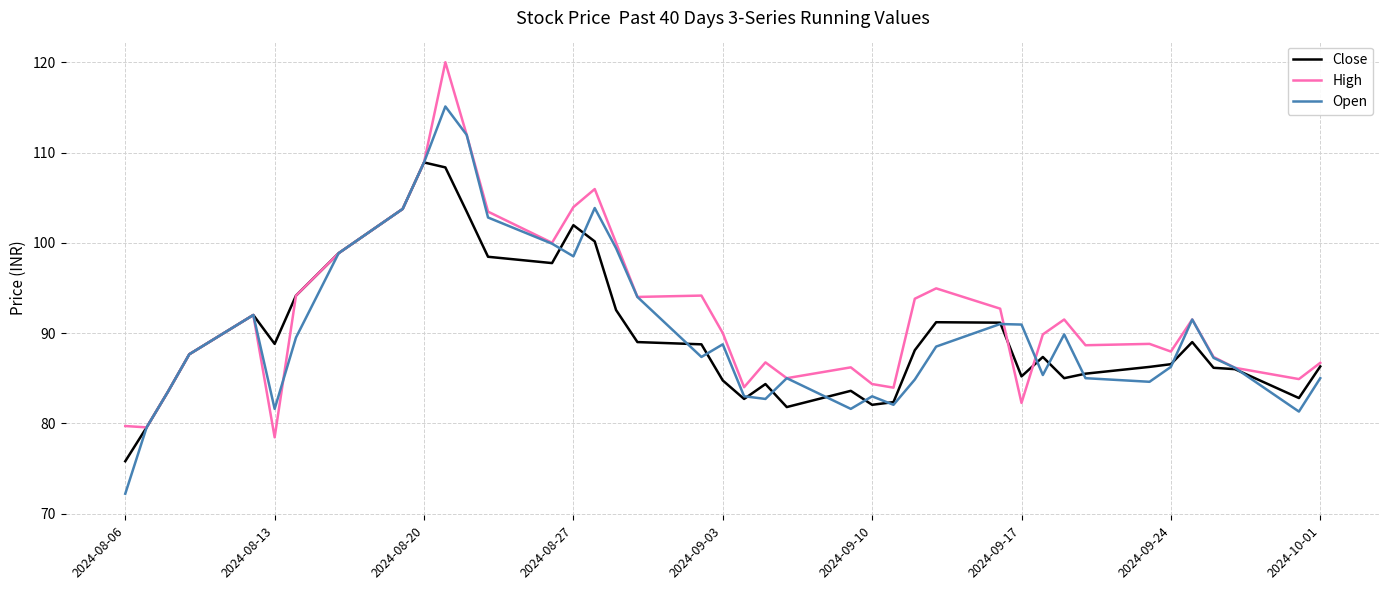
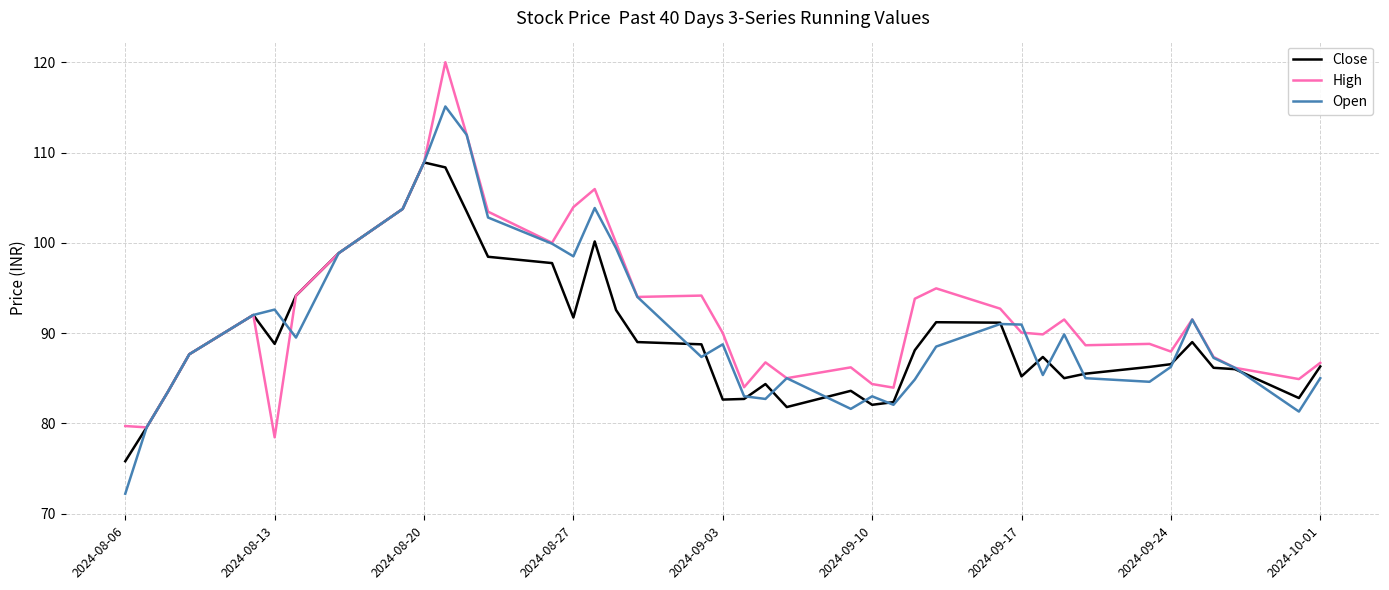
Open, 2024-08-13: 82 -> 93
Close, 2024-08-27: 102 -> 92
Close, 2024-09-03: 85 -> 83
High, 2024-09-17: 82 -> 90
